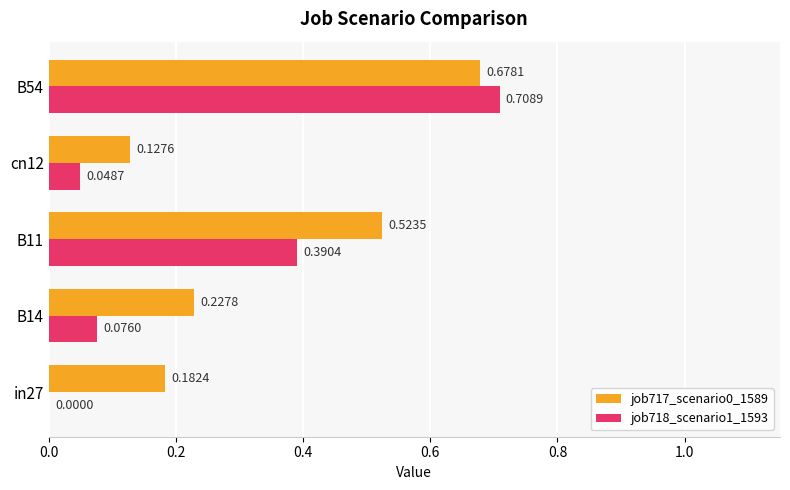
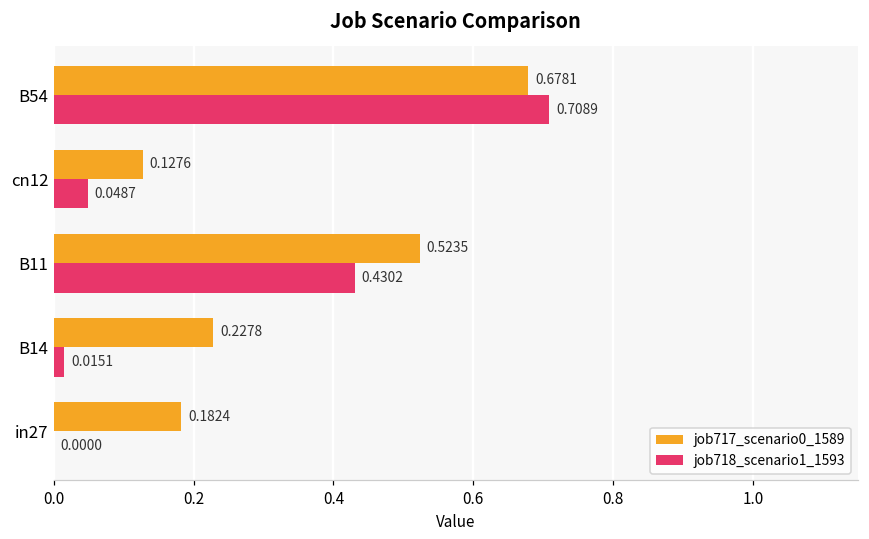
job718_scenario1_1593, B11: 0.3904 -> 0.4302
job718_scenario1_1593, B14: 0.0760 -> 0.0151
